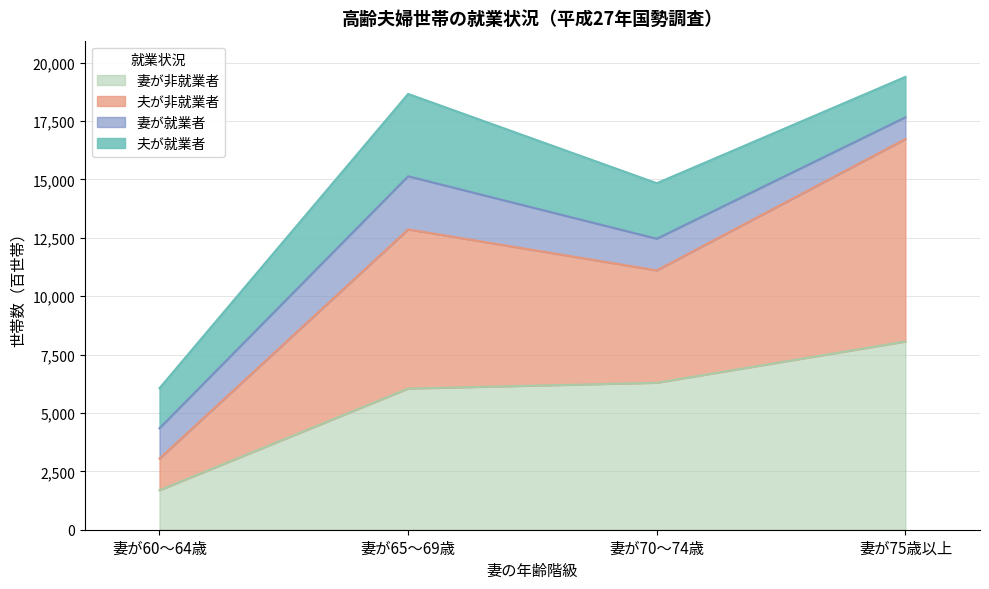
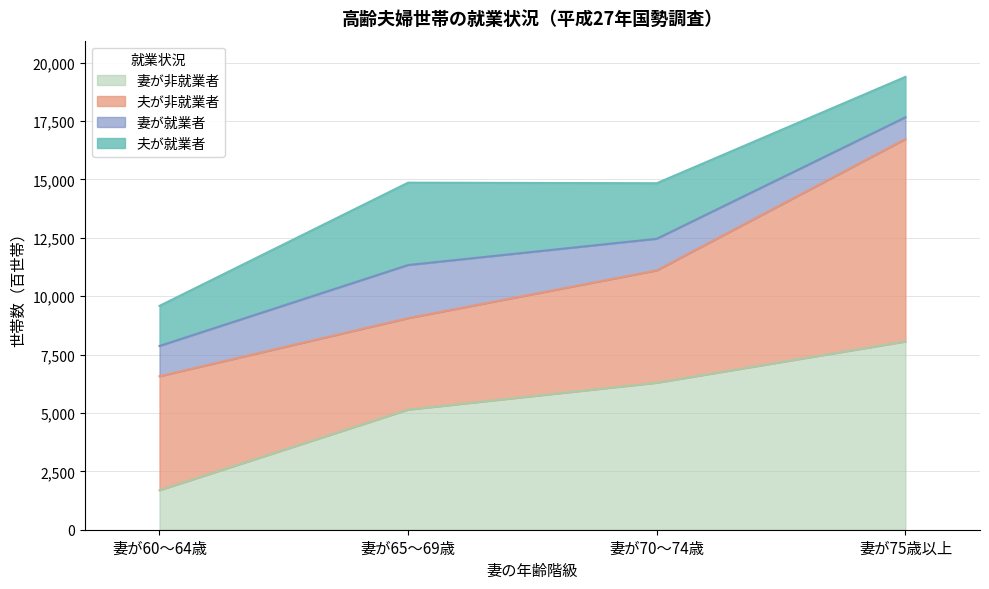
夫が非就業者, 妻が60～64歳: 1,400 -> 4,900
妻が非就業者, 妻が65～69歳: 6,000 -> 5,100
夫が非就業者, 妻が65～69歳: 6,800 -> 3,900
